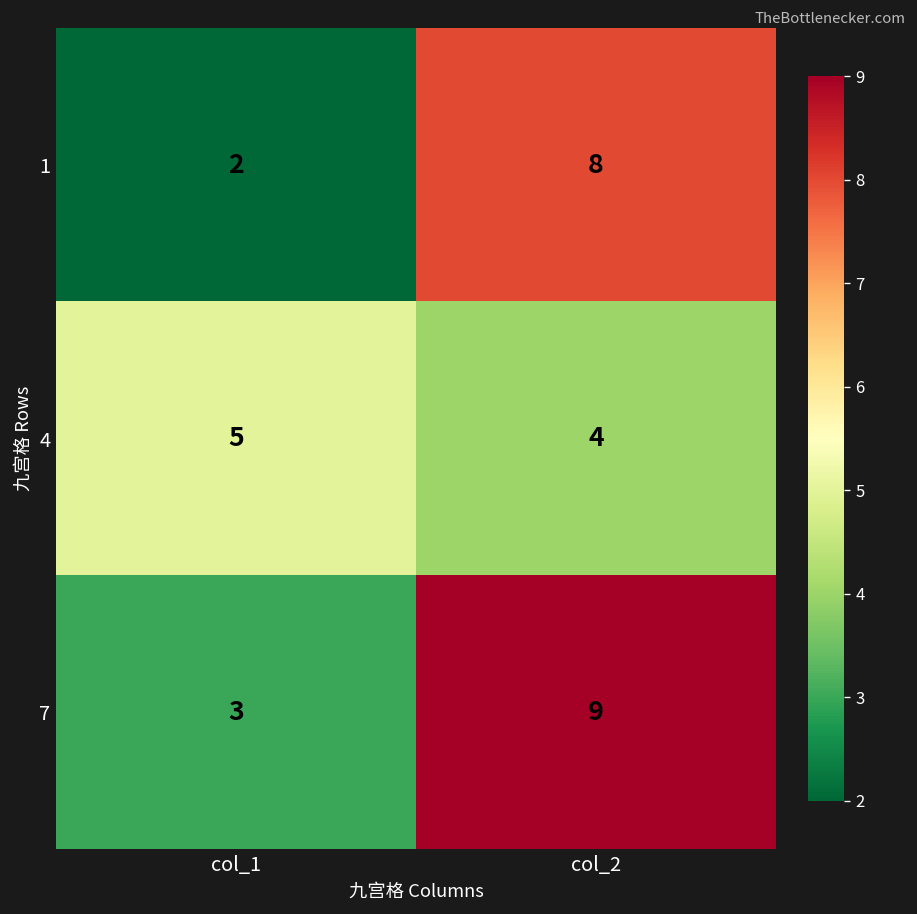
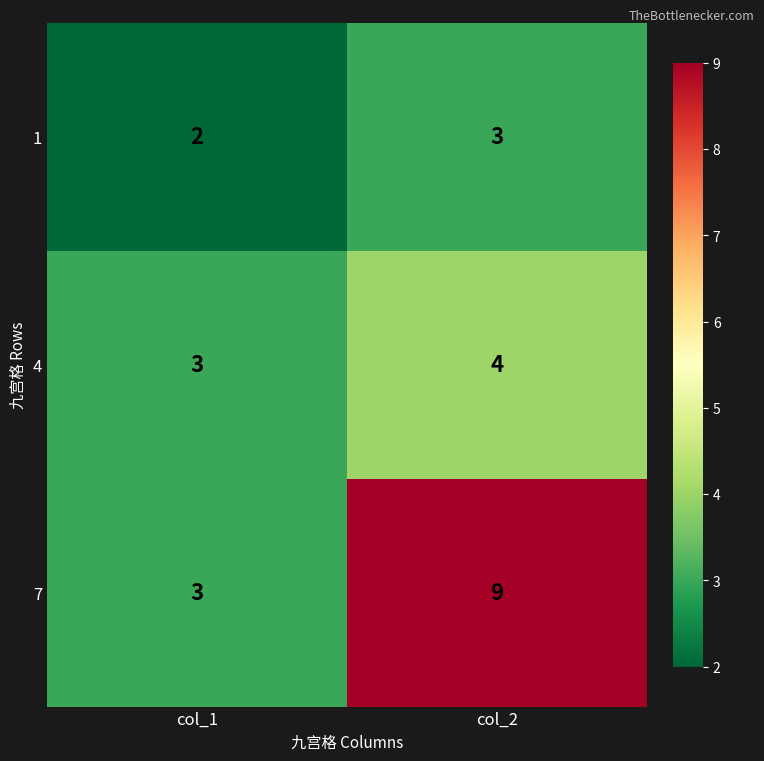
1, col_2: 8 -> 3
4, col_1: 5 -> 3
